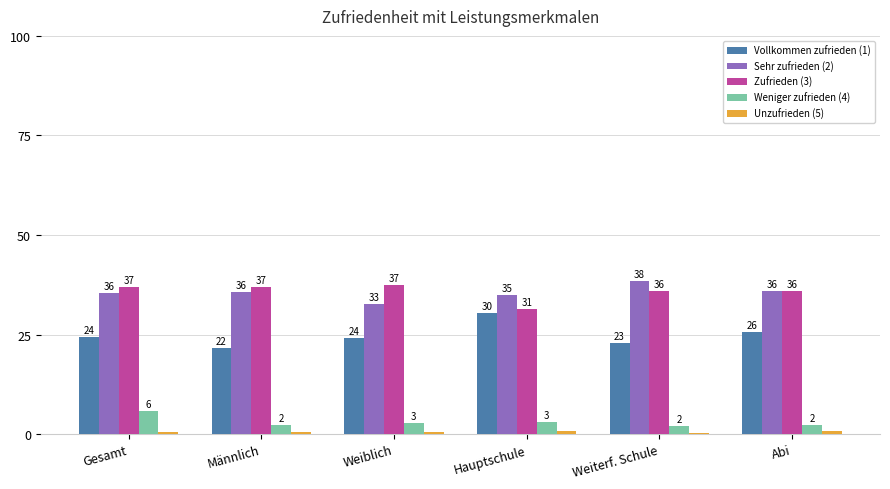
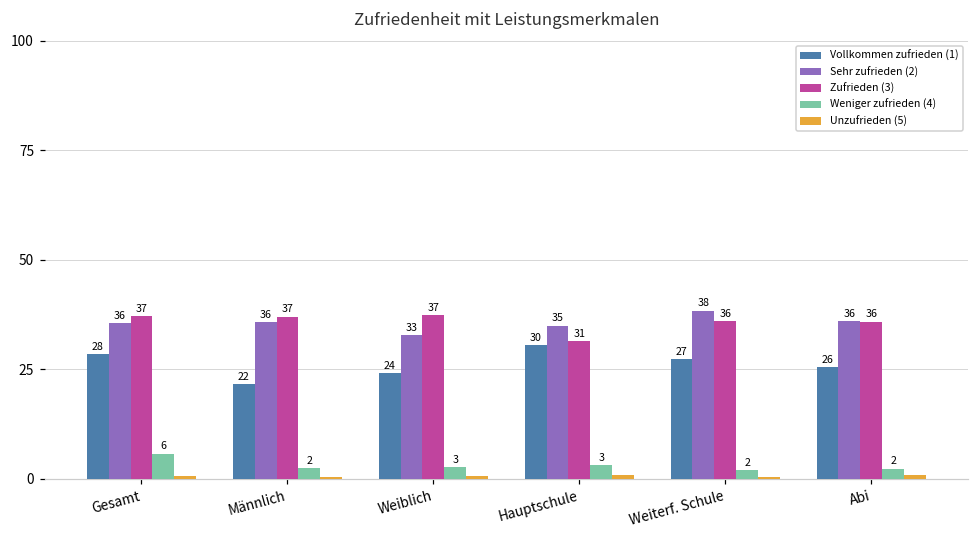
Vollkommen zufrieden (1), Gesamt: 24 -> 28
Vollkommen zufrieden (1), Weiterf. Schule: 23 -> 27
